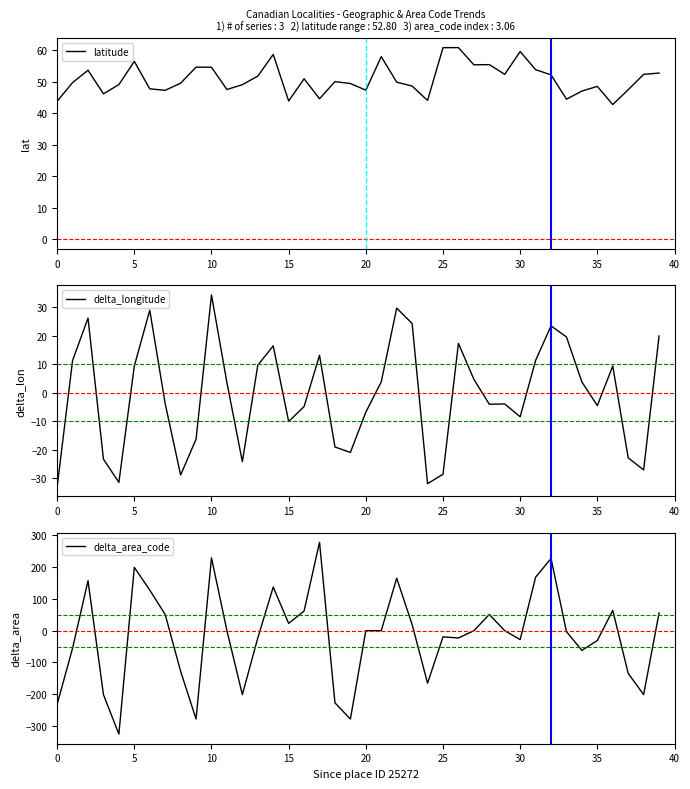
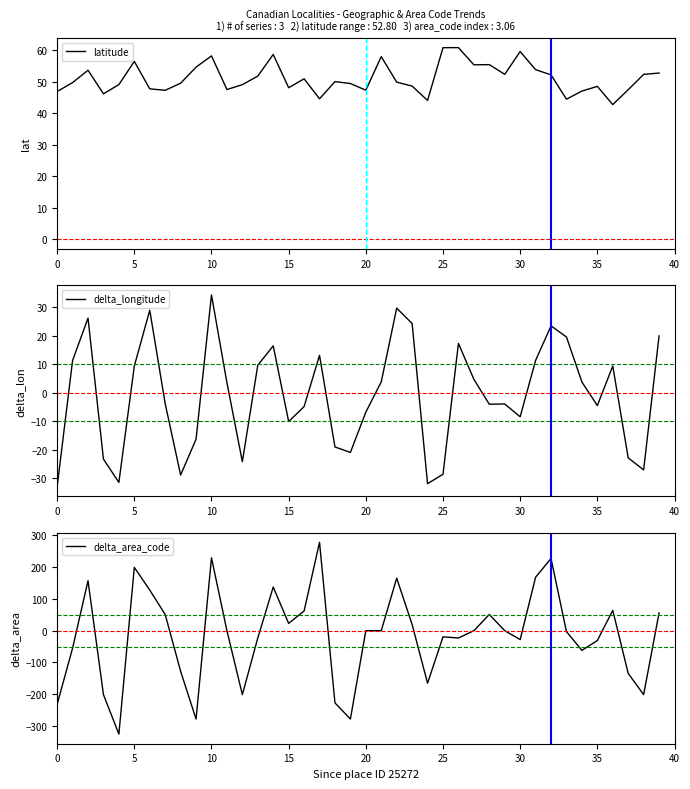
Canadian Localities - Geographic & Area Code Trends 1) # of series : 3 2) latitude range : 52.80 3) area_code index : 3.06, 0: 44 -> 47
Canadian Localities - Geographic & Area Code Trends 1) # of series : 3 2) latitude range : 52.80 3) area_code index : 3.06, 10: 55 -> 58
Canadian Localities - Geographic & Area Code Trends 1) # of series : 3 2) latitude range : 52.80 3) area_code index : 3.06, 15: 44 -> 48
